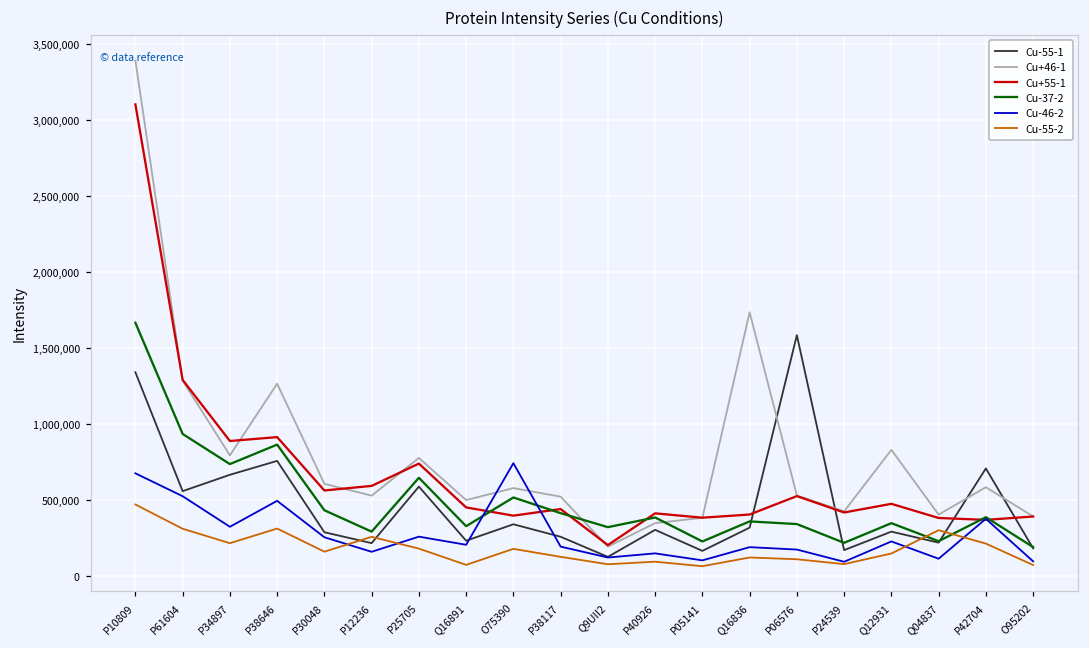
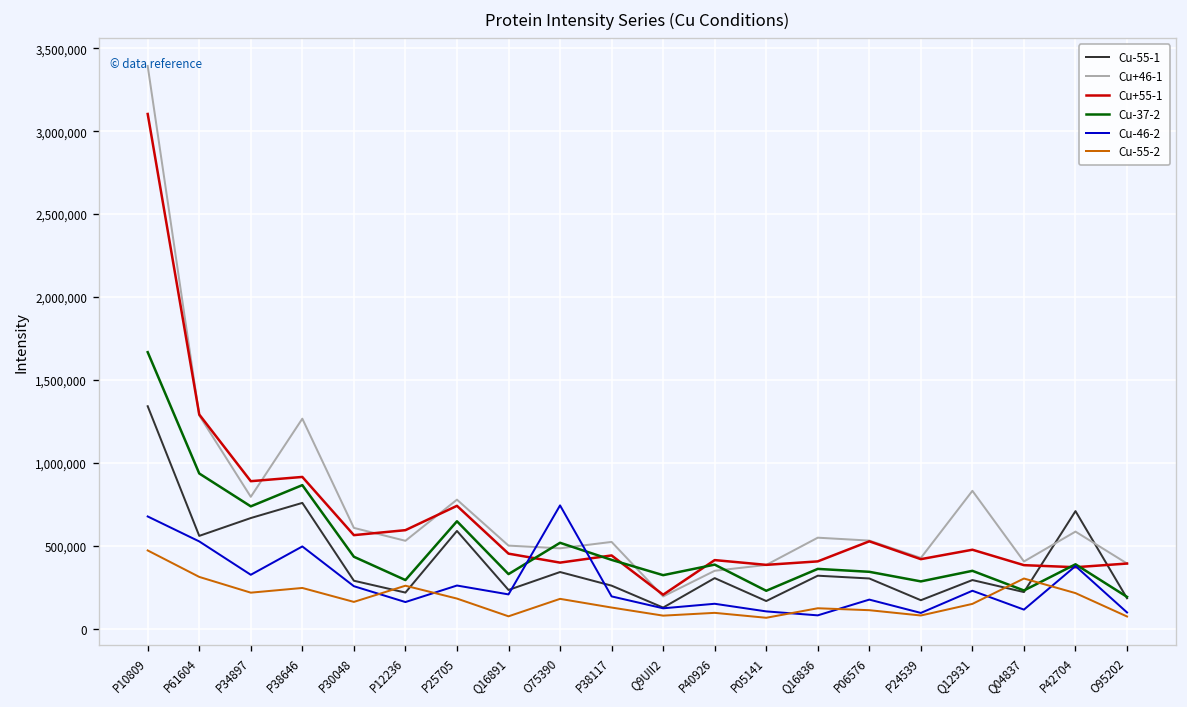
Cu-55-2, P38646: 310,000 -> 250,000
Cu+46-1, O75390: 580,000 -> 490,000
Cu+46-1, Q16836: 1,740,000 -> 550,000
Cu-46-2, Q16836: 190,000 -> 80,000
Cu-55-1, P06576: 1,590,000 -> 300,000
Cu-37-2, P24539: 220,000 -> 290,000
